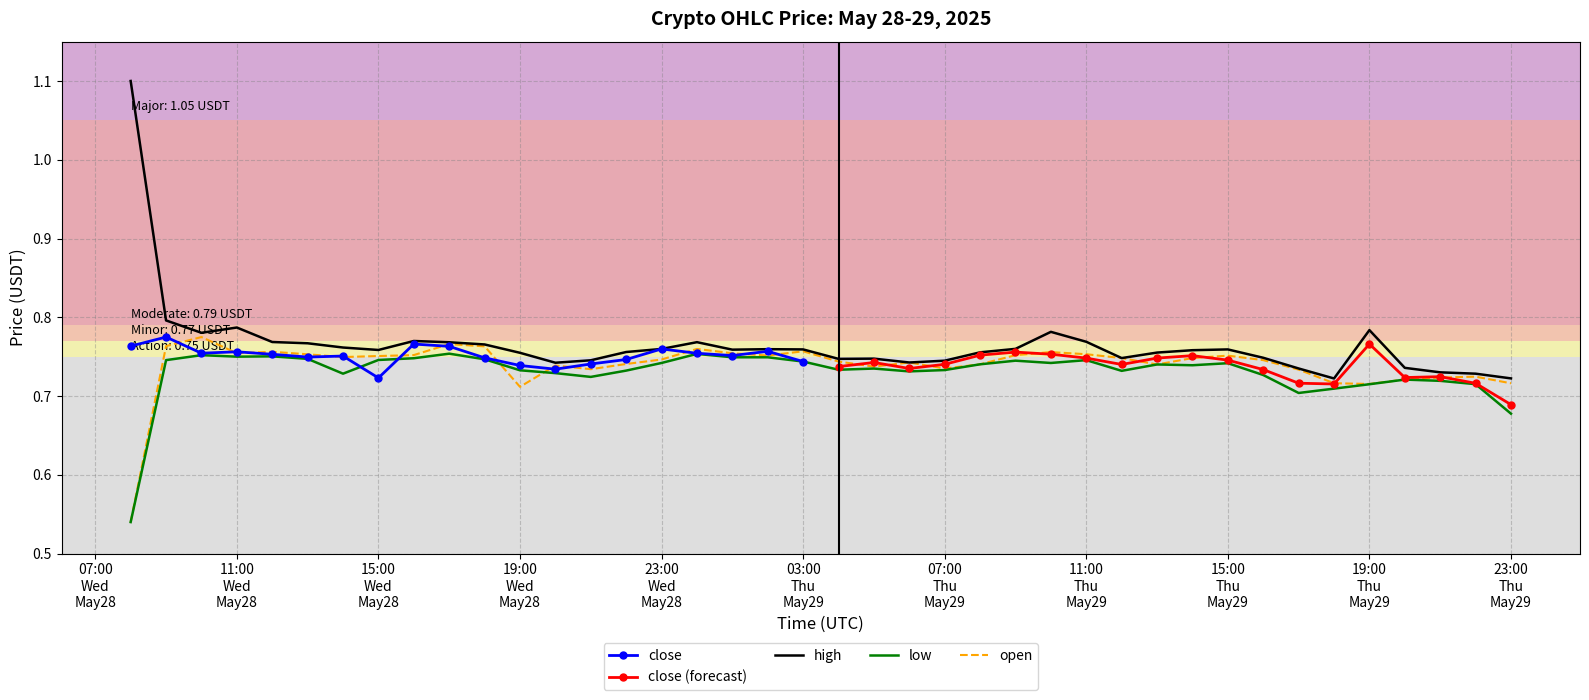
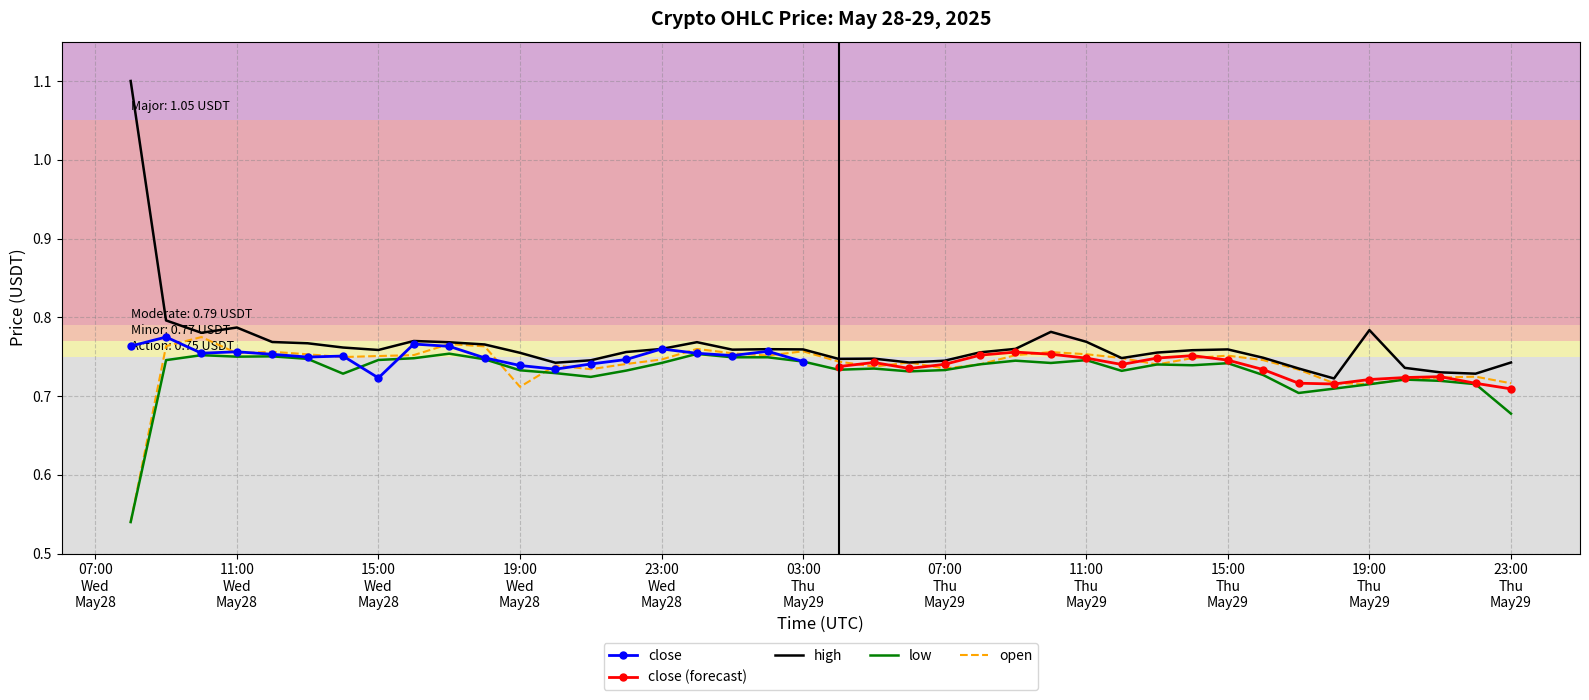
close (forecast), 19:00 Thu May29: 0.77 -> 0.72
close (forecast), 23:00 Thu May29: 0.69 -> 0.71
high, 23:00 Thu May29: 0.72 -> 0.74
